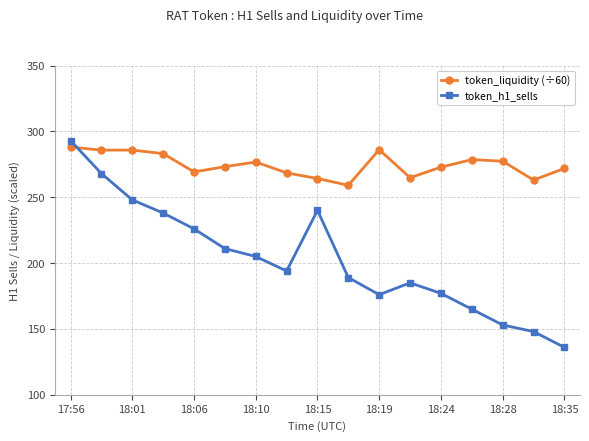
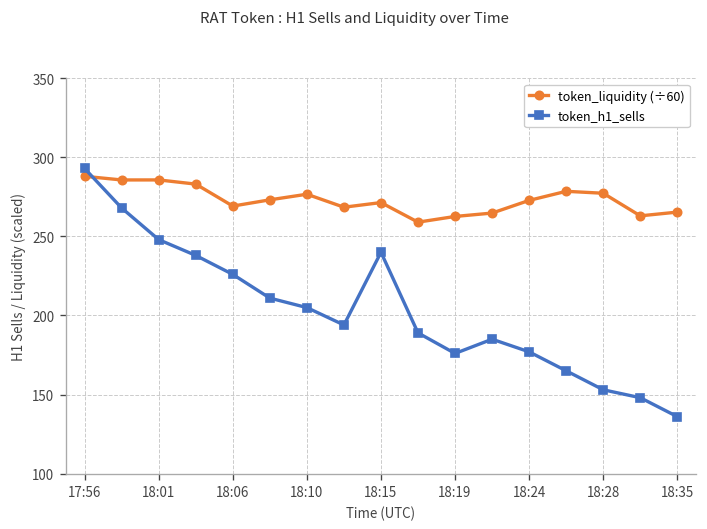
token_liquidity (÷60), 18:15: 264 -> 271
token_liquidity (÷60), 18:19: 286 -> 263
token_liquidity (÷60), 18:35: 272 -> 265
